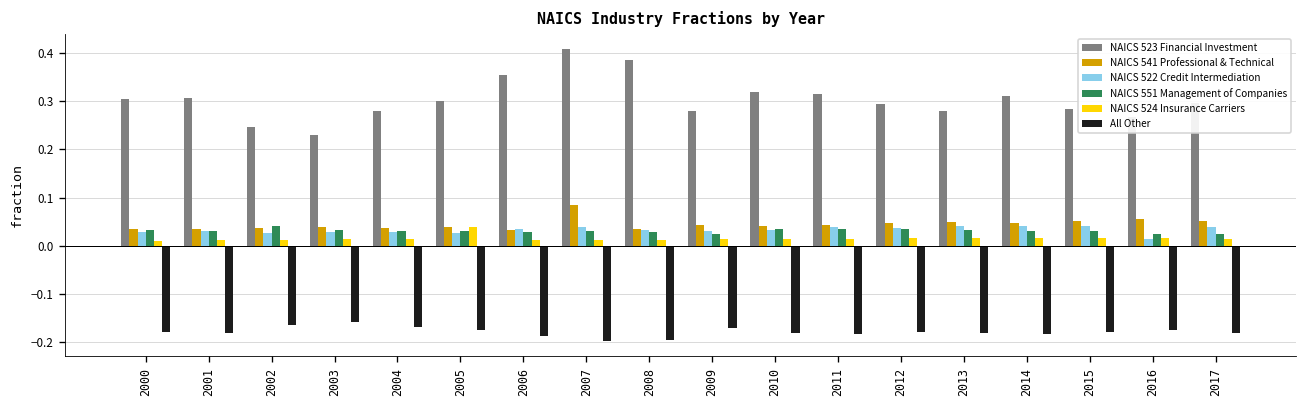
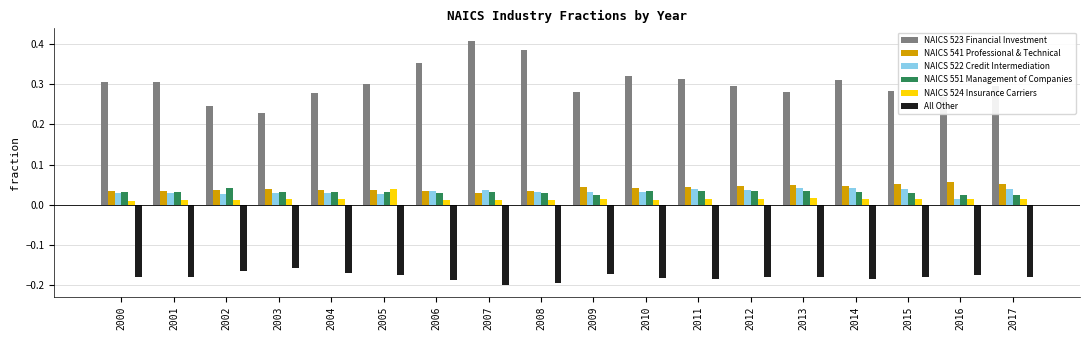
NAICS 541 Professional & Technical, 2007: 0.09 -> 0.03
